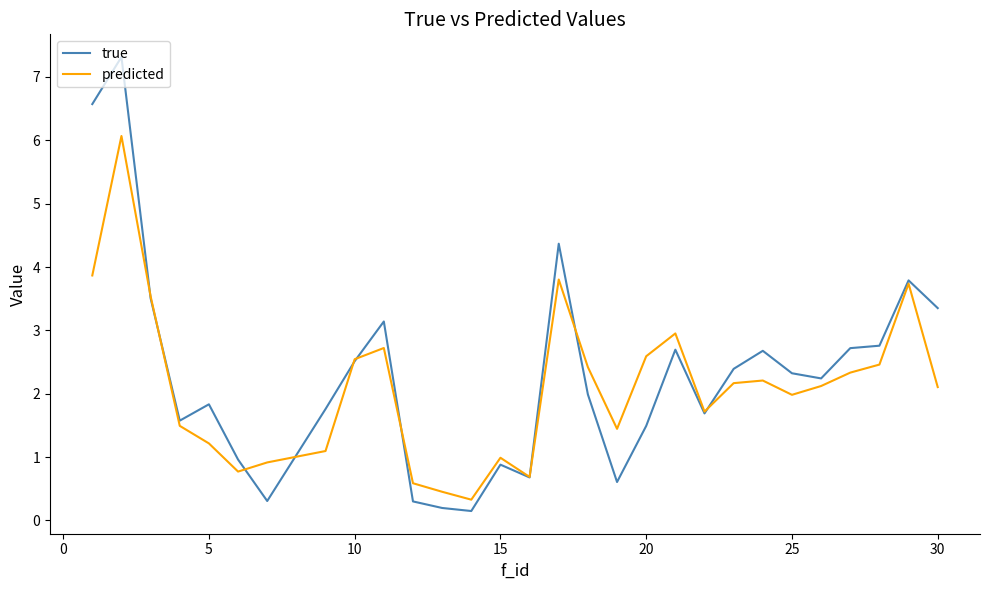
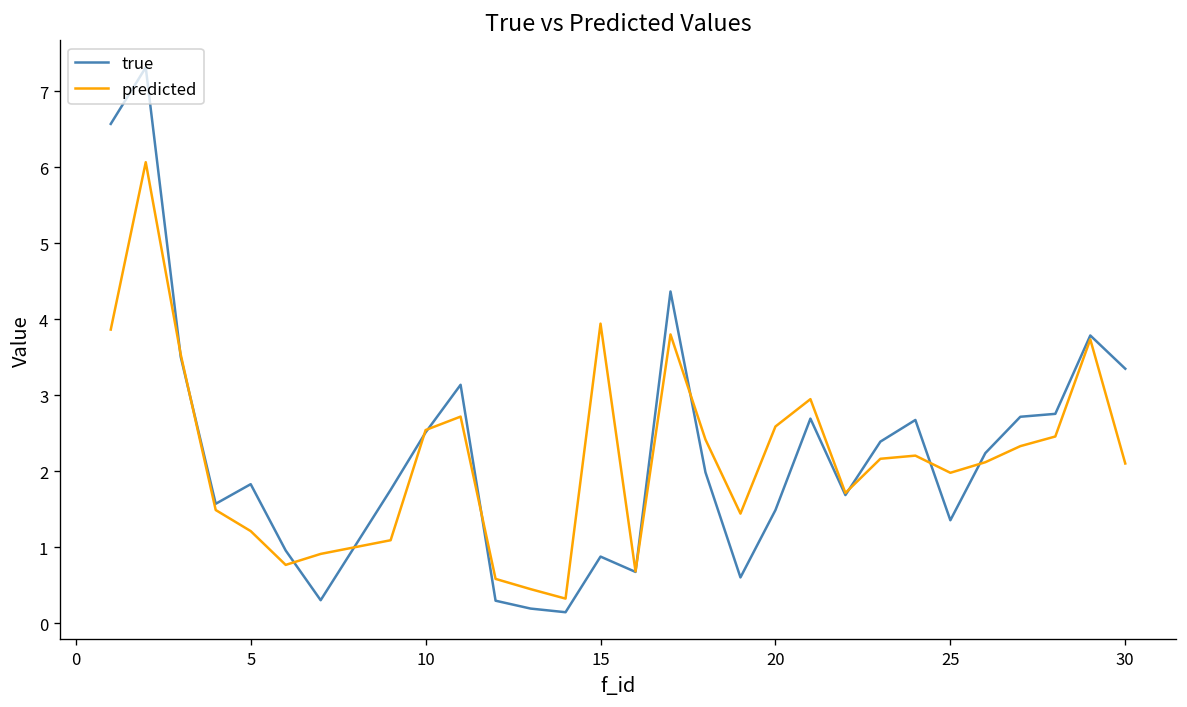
predicted, 15: 1.0 -> 3.9
true, 25: 2.3 -> 1.4
